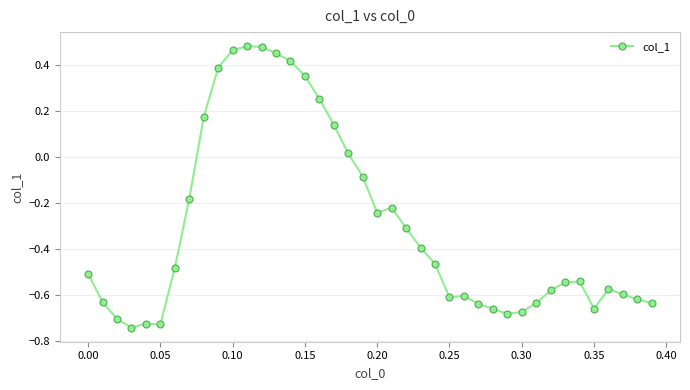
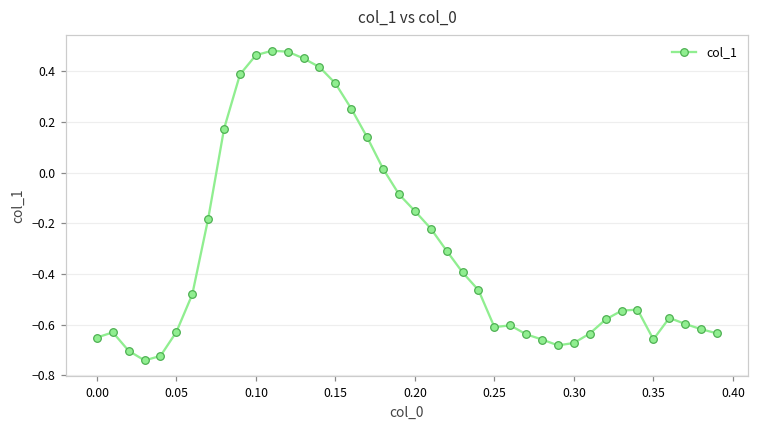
0.00: -0.51 -> -0.65
0.05: -0.73 -> -0.63
0.20: -0.24 -> -0.15
